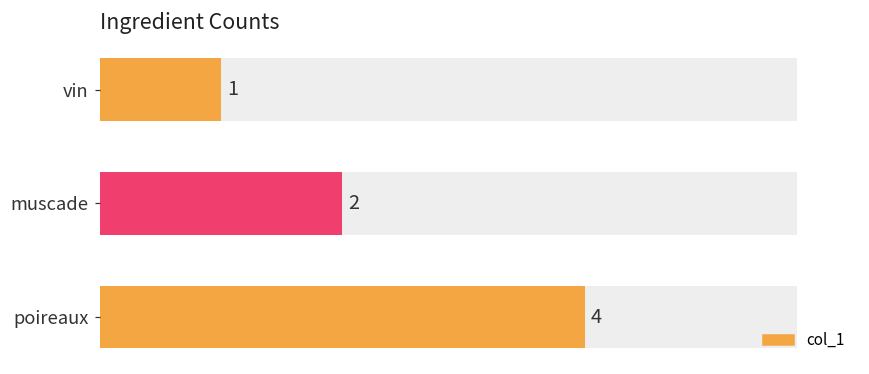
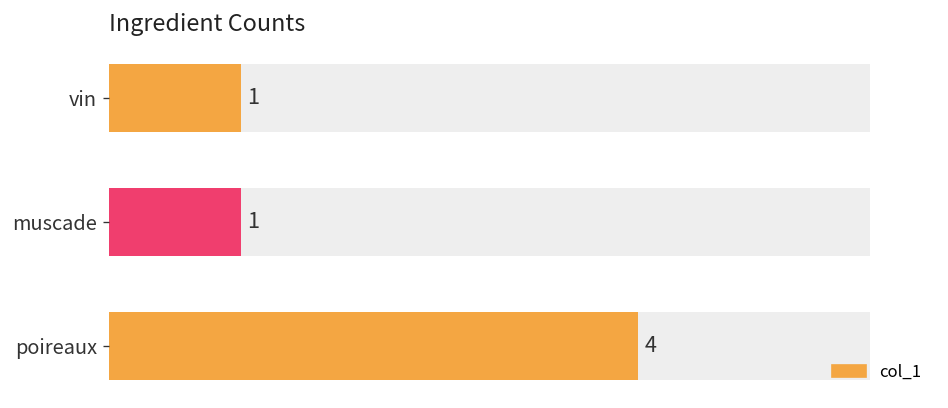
col_1, muscade: 2 -> 1
